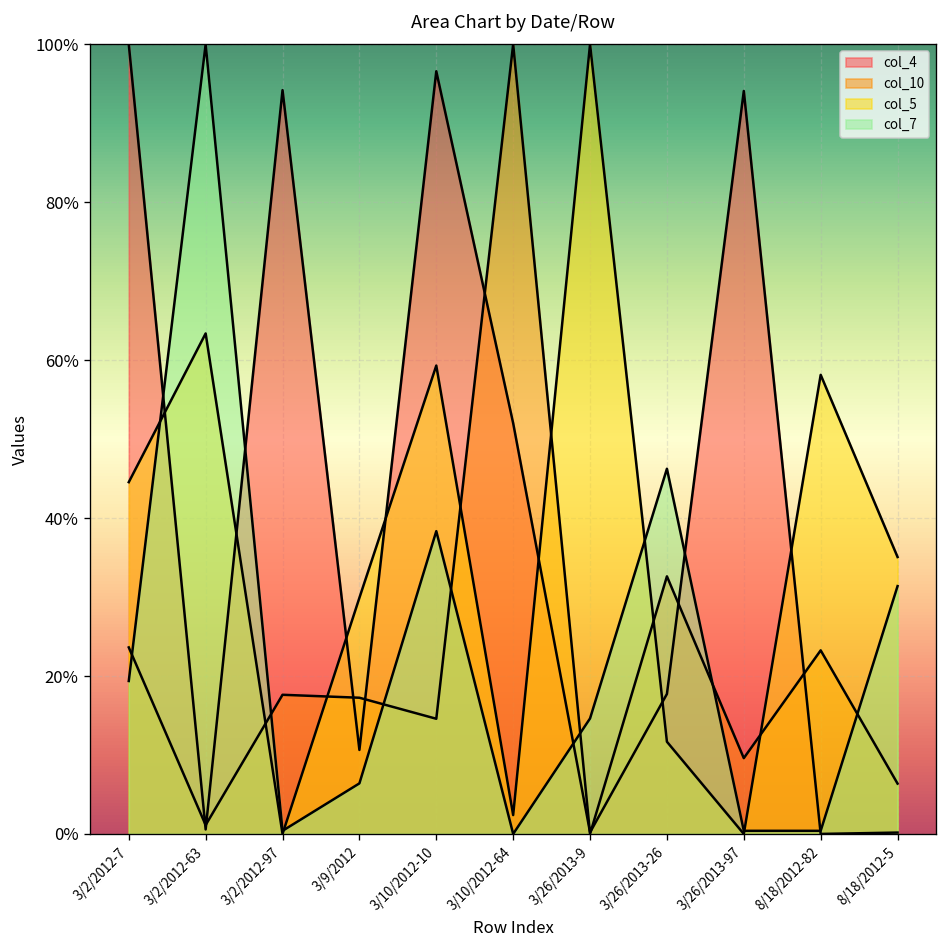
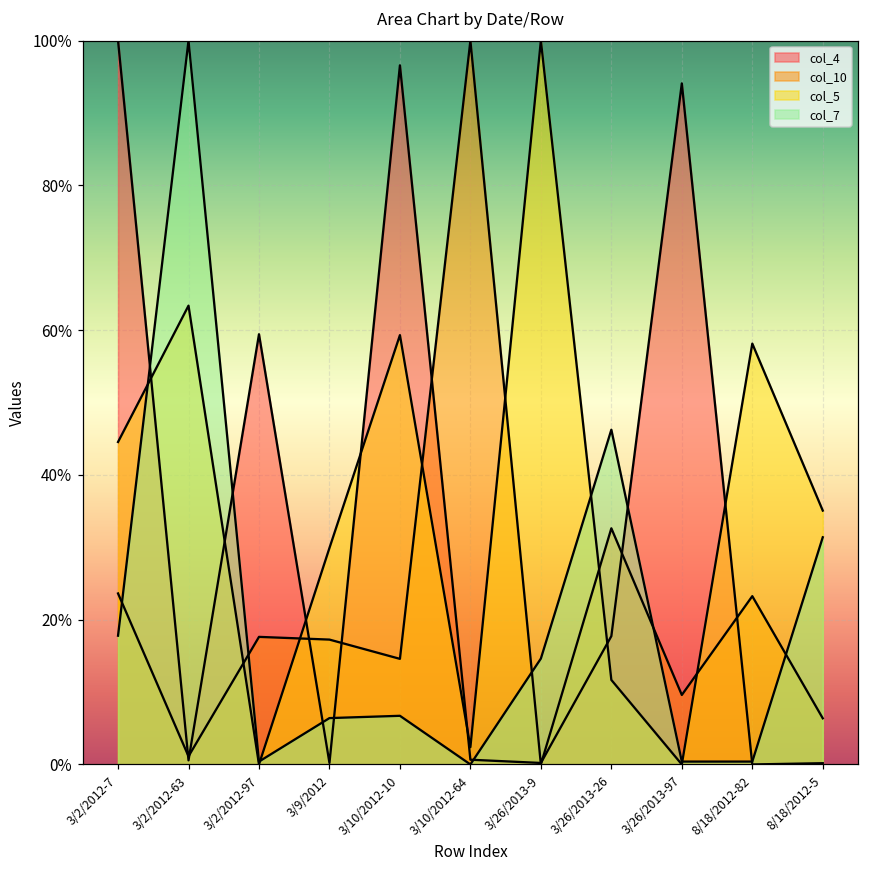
col_7, 3/2/2012-7: 19% -> 18%
col_4, 3/2/2012-97: 94% -> 59%
col_4, 3/9/2012: 11% -> 0%
col_7, 3/10/2012-10: 38% -> 7%
col_4, 3/10/2012-64: 52% -> 1%
